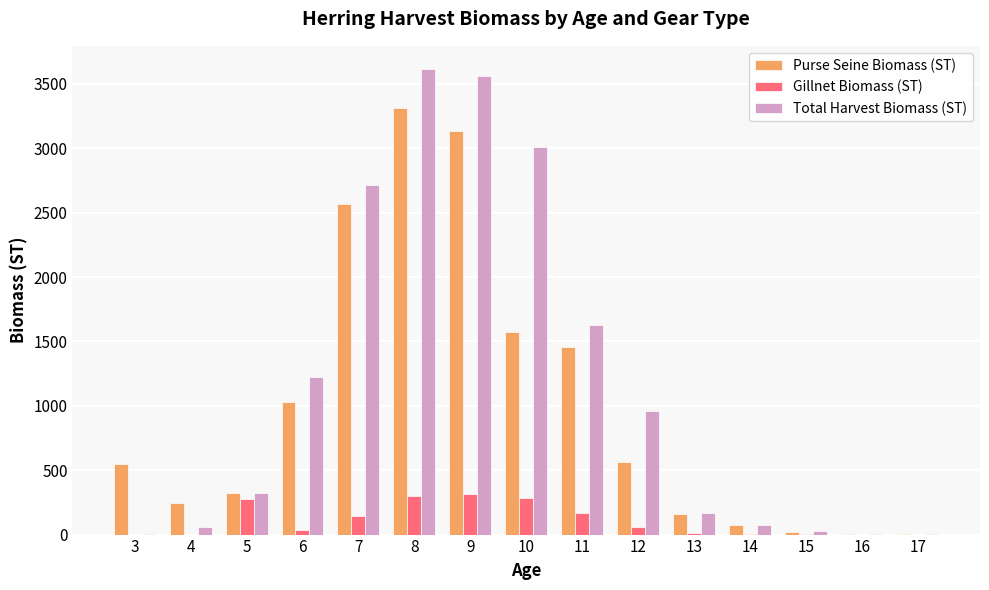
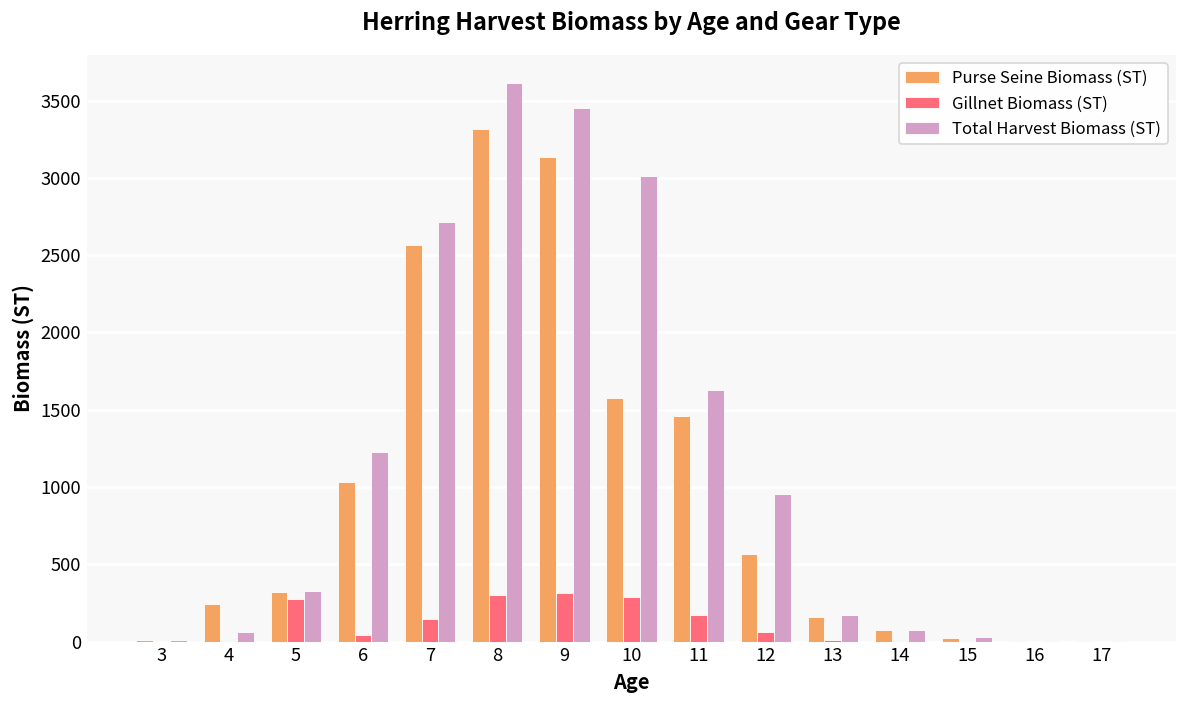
Purse Seine Biomass (ST), 3: 550 -> 10
Total Harvest Biomass (ST), 9: 3560 -> 3450
